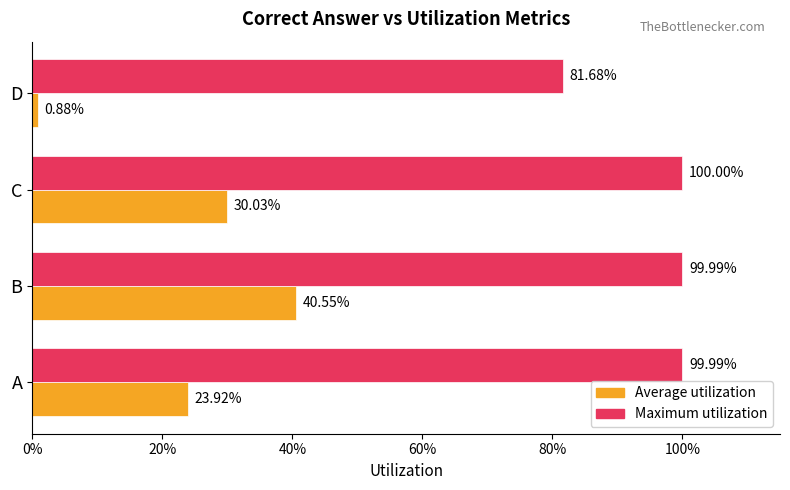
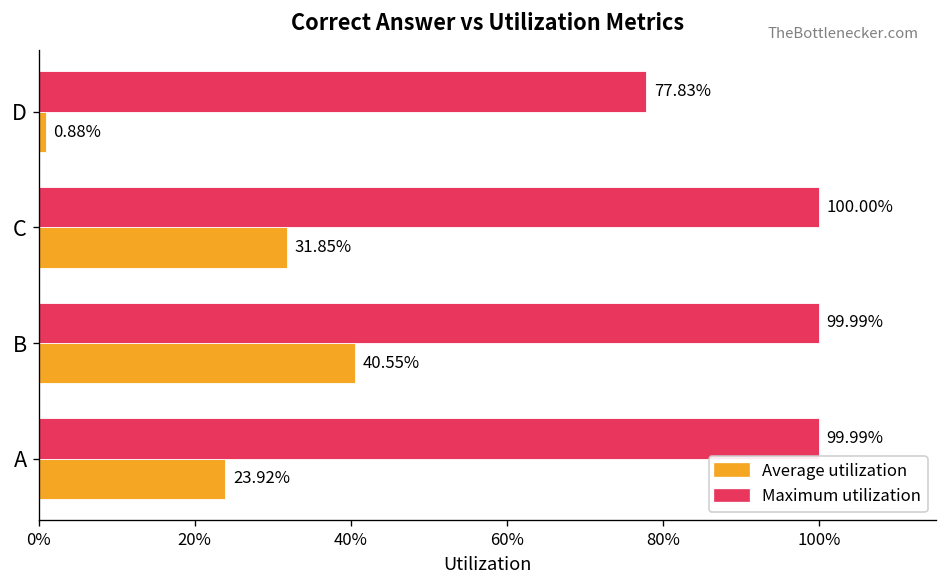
Maximum utilization, D: 81.68% -> 77.83%
Average utilization, C: 30.03% -> 31.85%
